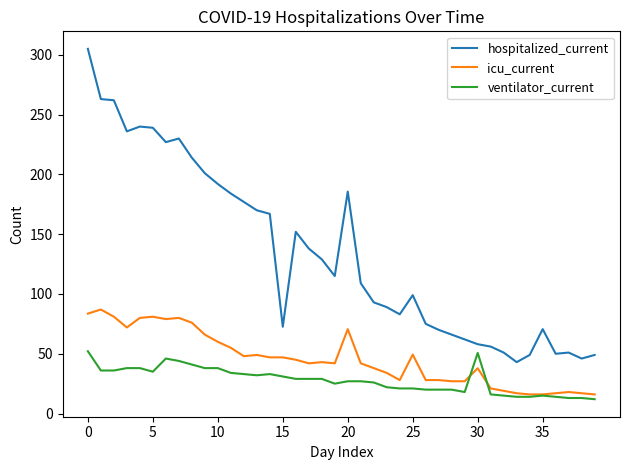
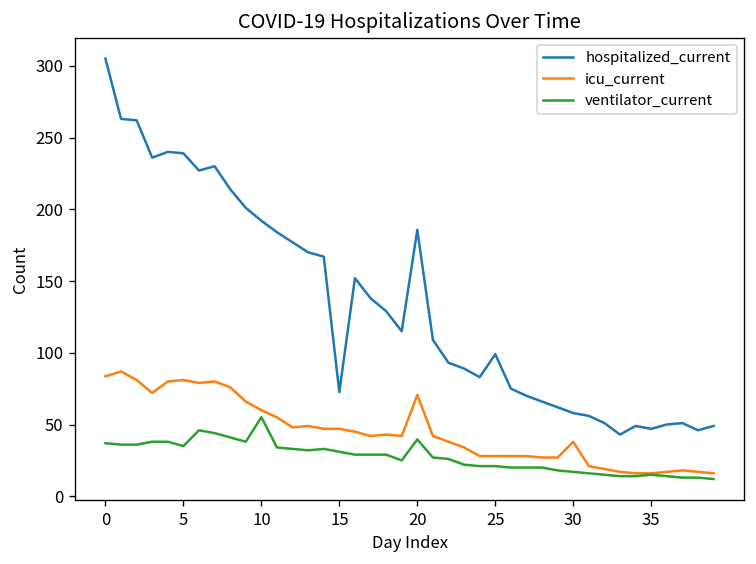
ventilator_current, 0: 52 -> 37
ventilator_current, 10: 38 -> 55
ventilator_current, 20: 27 -> 40
icu_current, 25: 49 -> 28
ventilator_current, 30: 51 -> 17
hospitalized_current, 35: 71 -> 47
